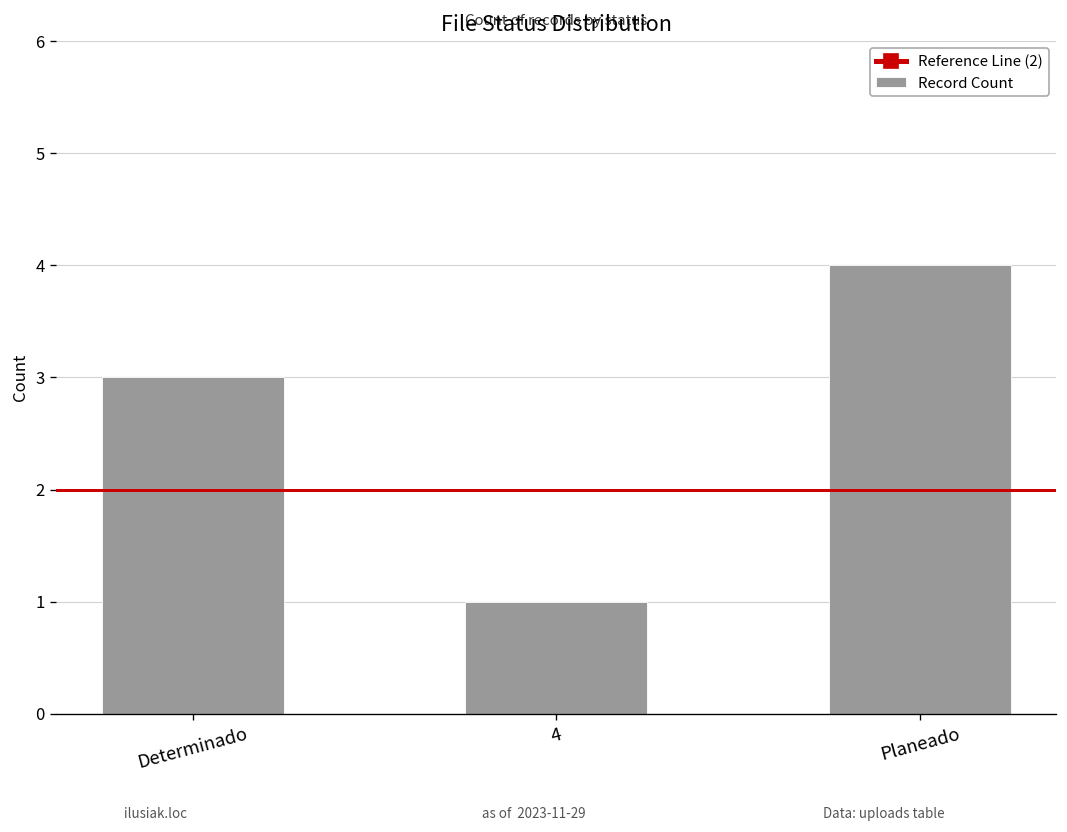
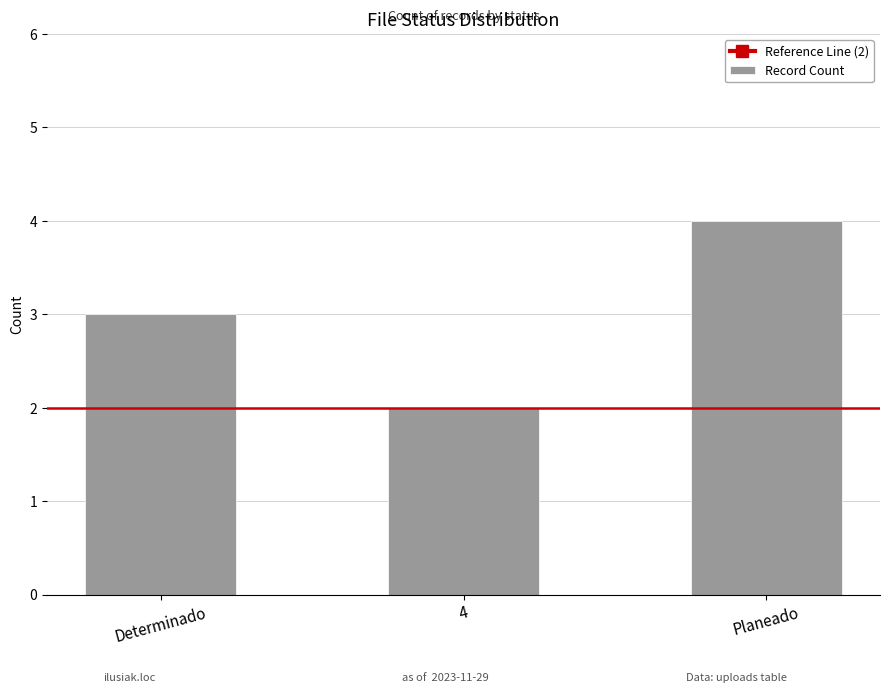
4: 1 -> 2
